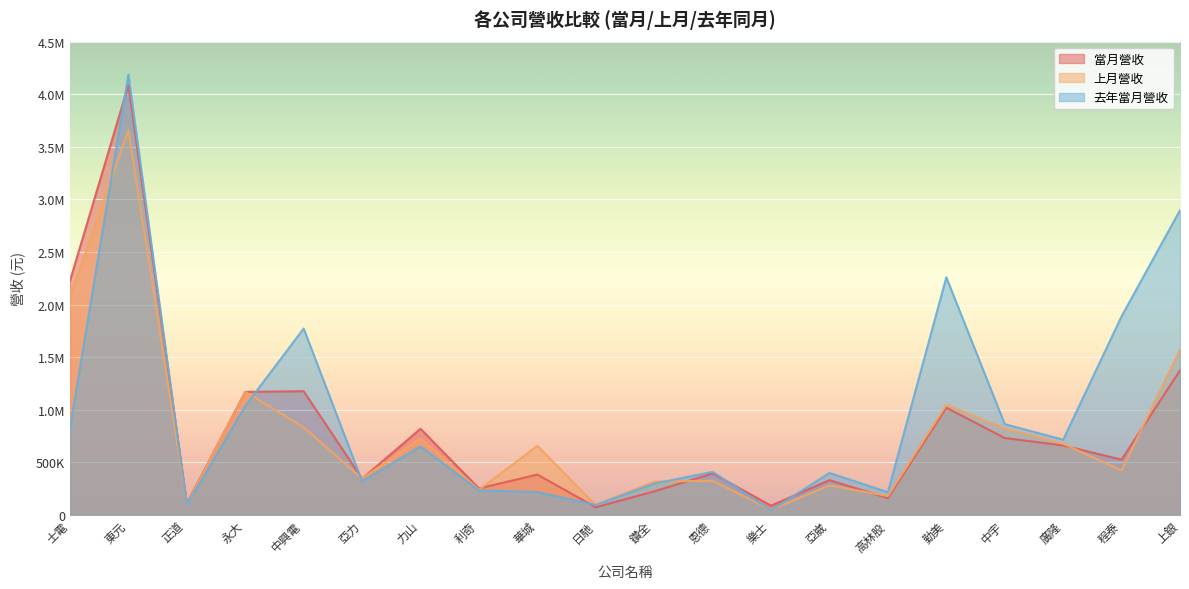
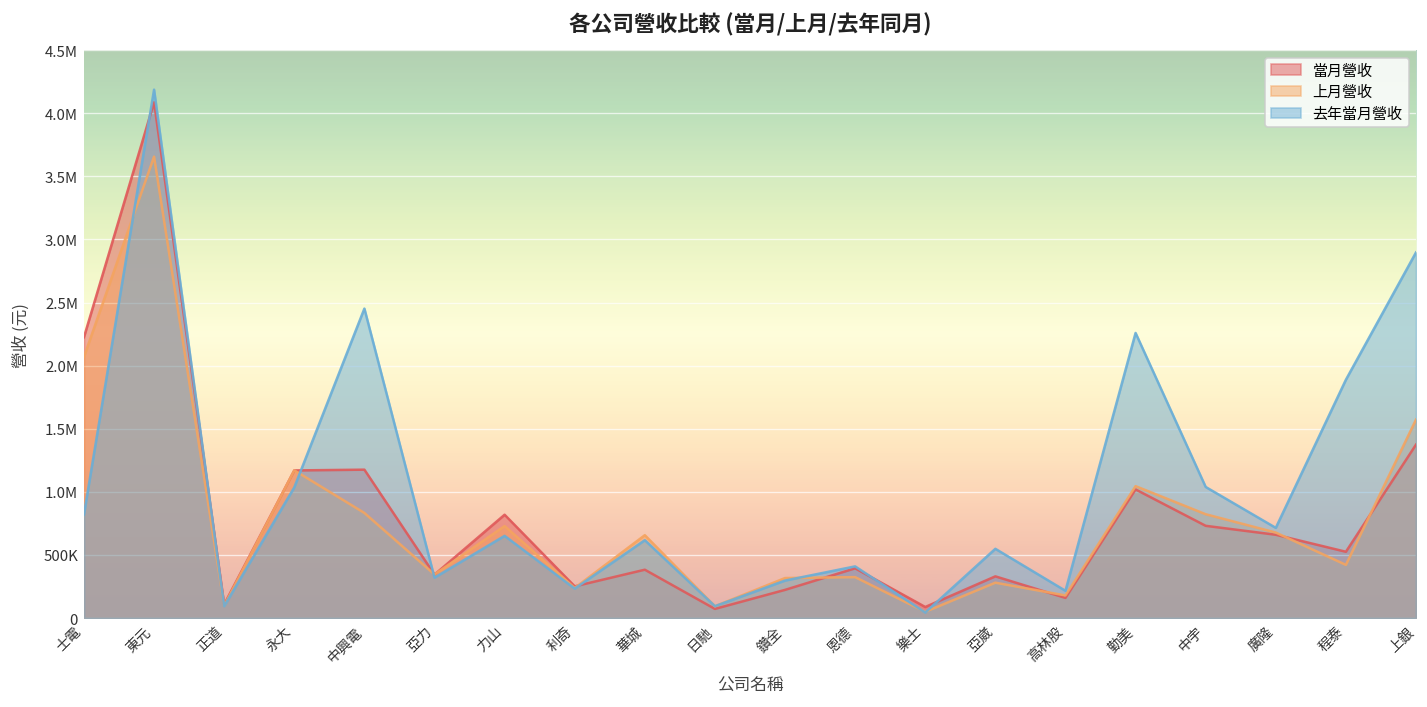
去年當月營收, 中興電: 1770000 -> 2450000
去年當月營收, 華城: 220000 -> 620000
去年當月營收, 亞崴: 400000 -> 550000
去年當月營收, 中宇: 860000 -> 1040000
